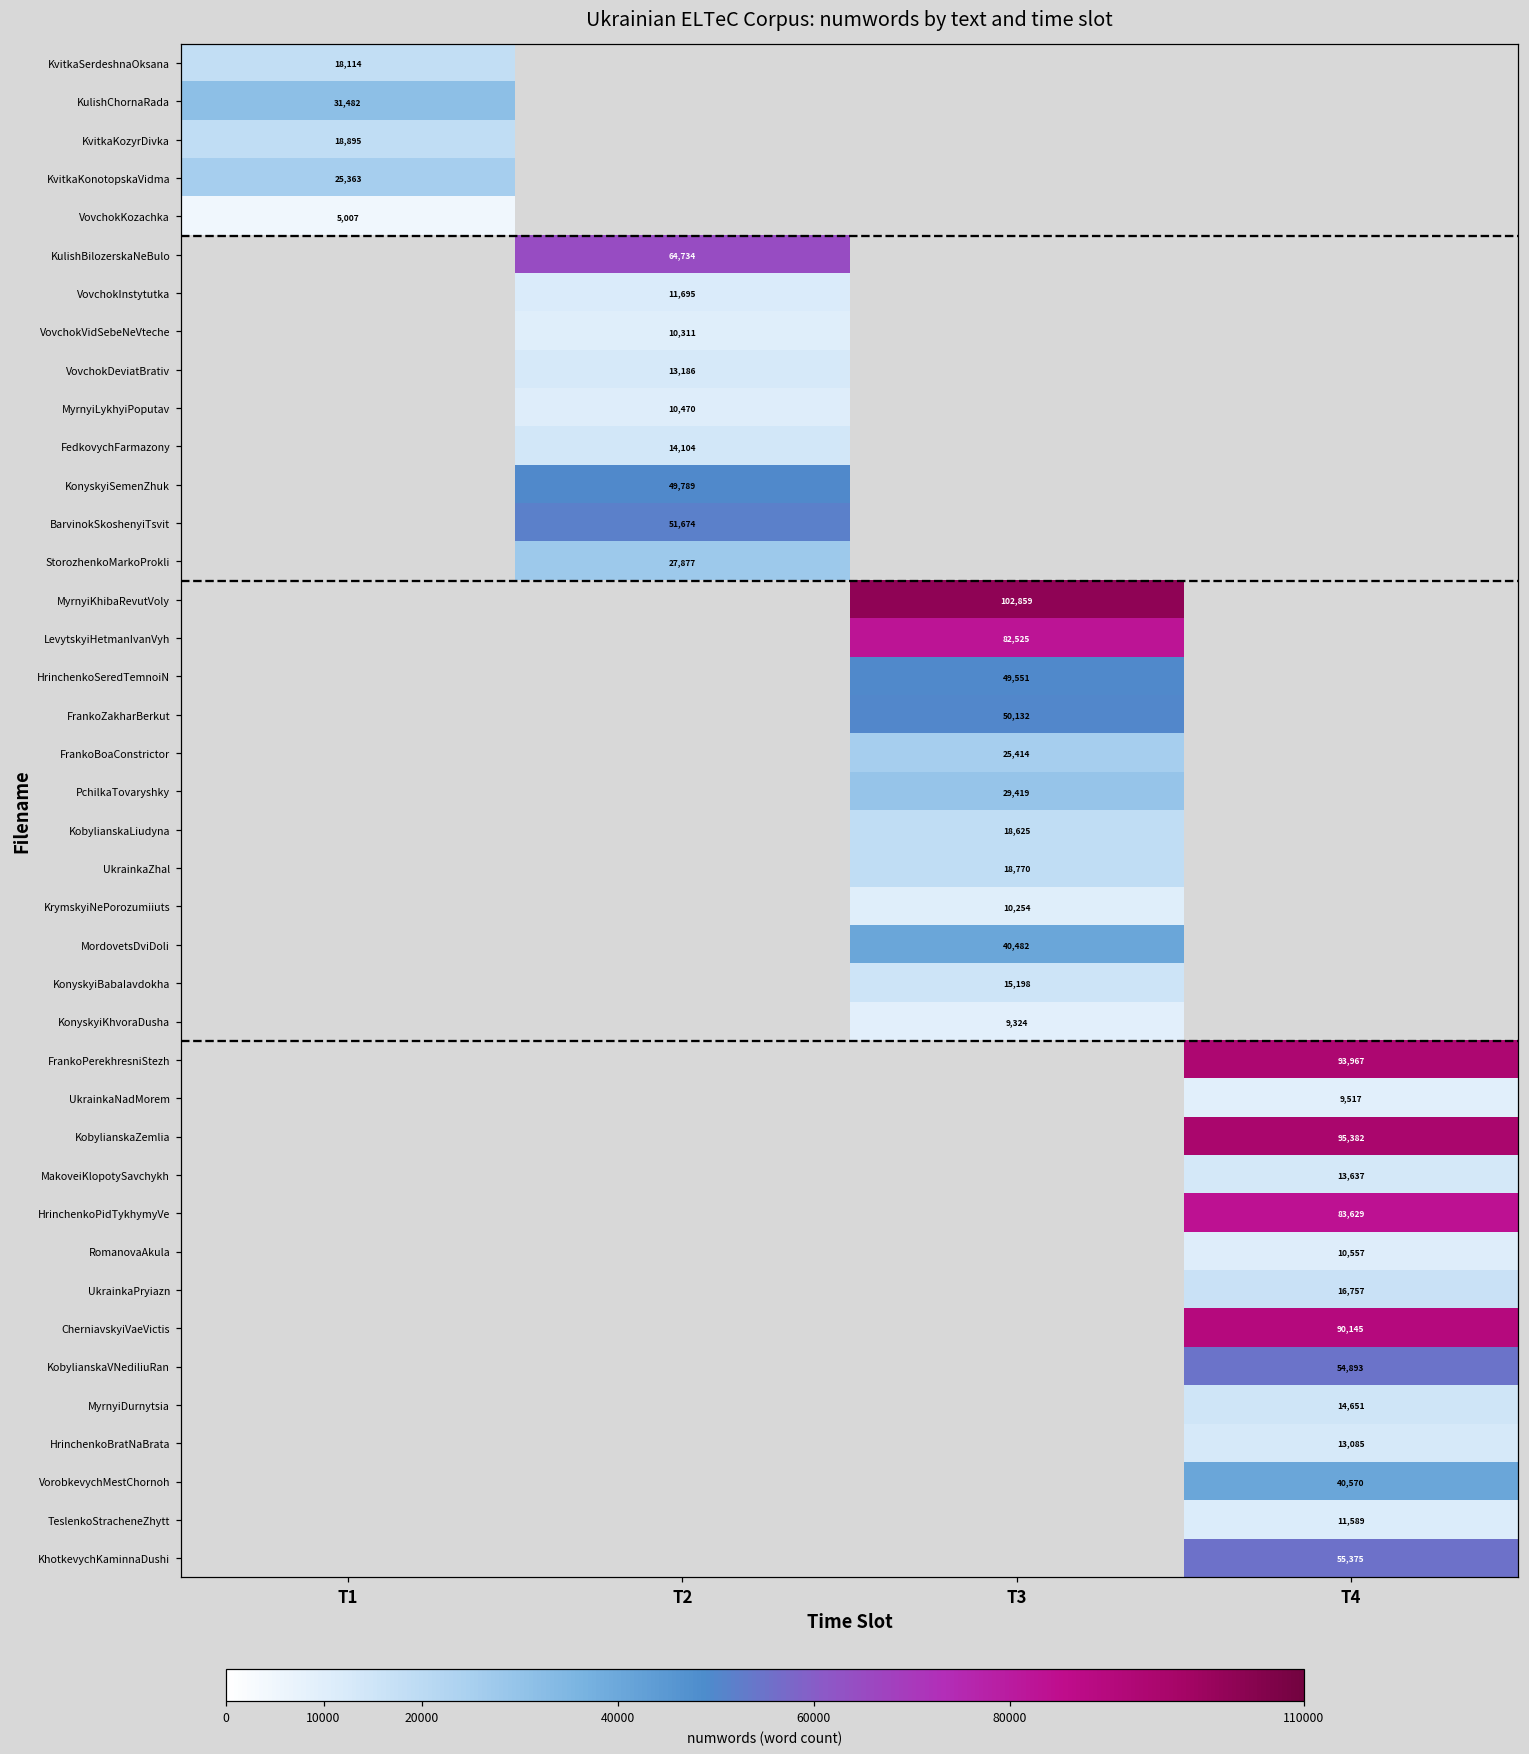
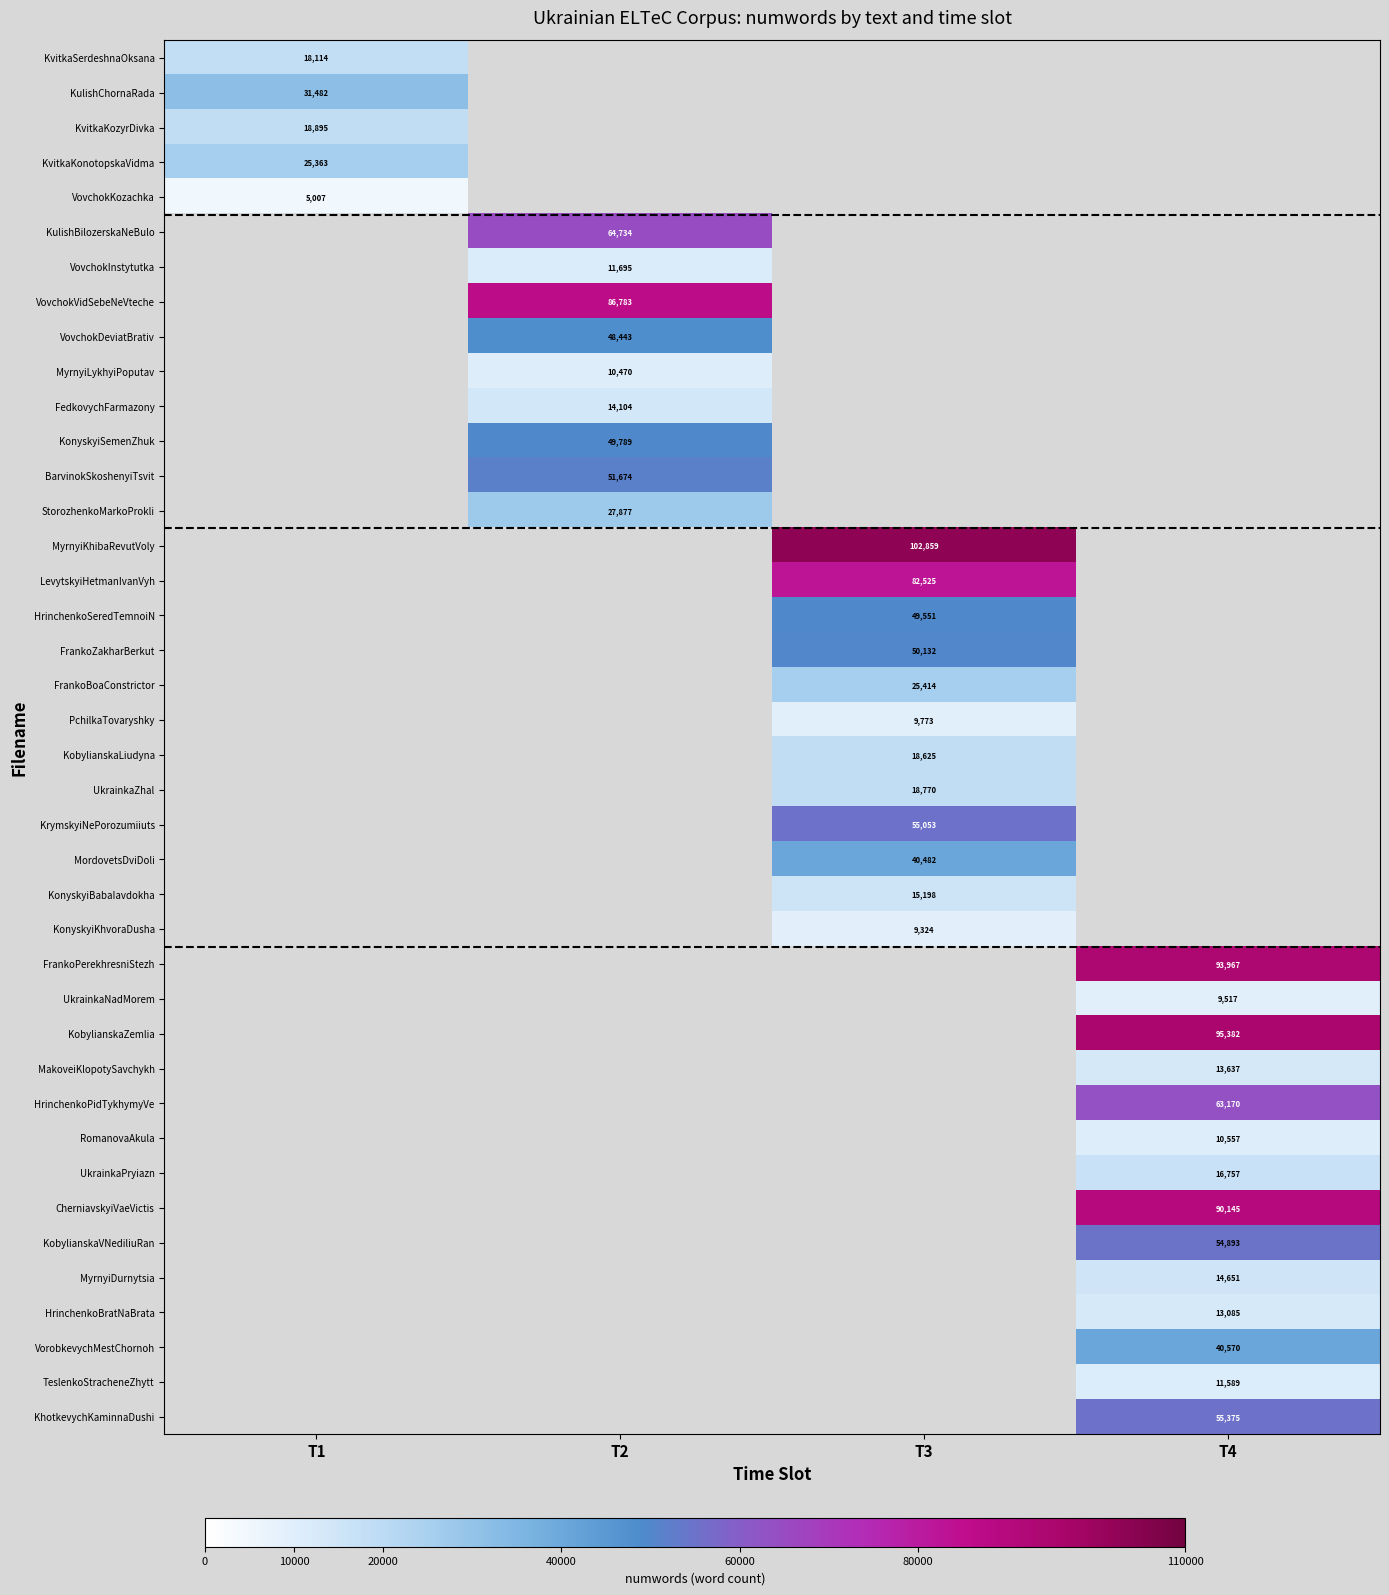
VovchokVidSebeNeVteche, T2: 10,311 -> 86,783
VovchokDeviatBrativ, T2: 13,186 -> 48,443
PchilkaTovaryshky, T3: 29,419 -> 9,773
KrymskyiNePorozumiiuts, T3: 10,254 -> 55,053
HrinchenkoPidTykhymyVe, T4: 83,629 -> 63,170
